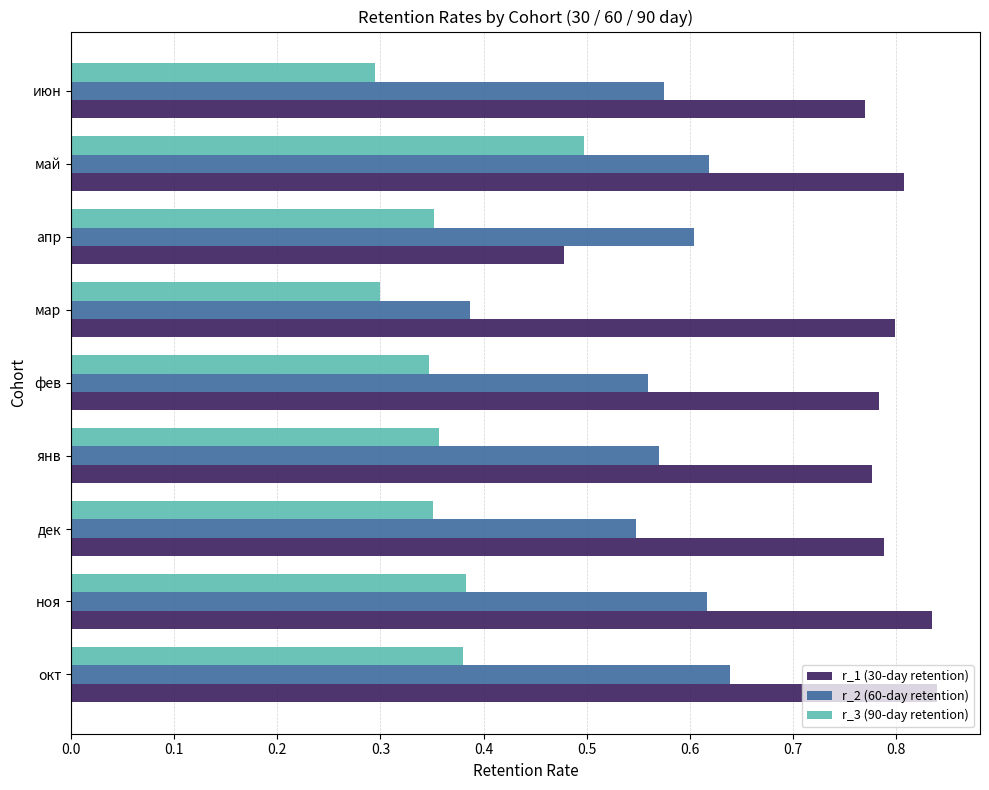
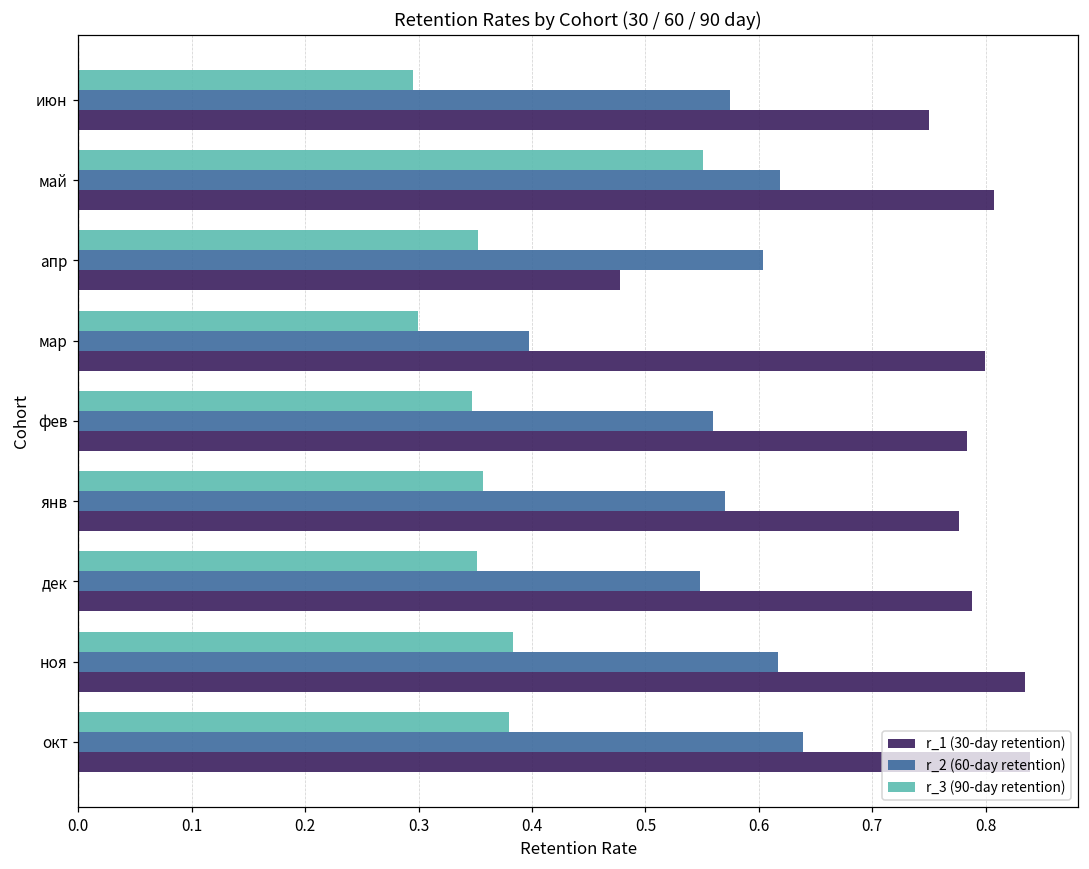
r_1 (30-day retention), июн: 0.77 -> 0.75
r_3 (90-day retention), май: 0.497 -> 0.551
r_2 (60-day retention), мар: 0.387 -> 0.398
